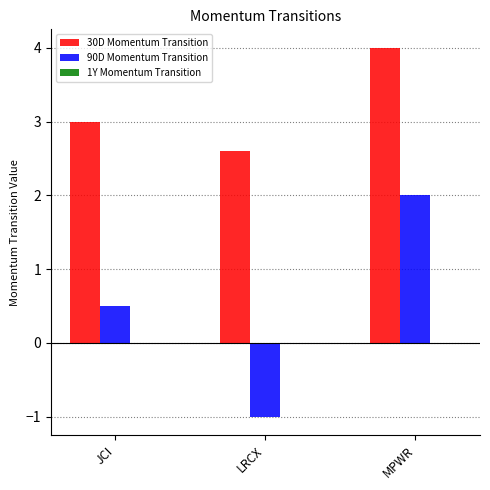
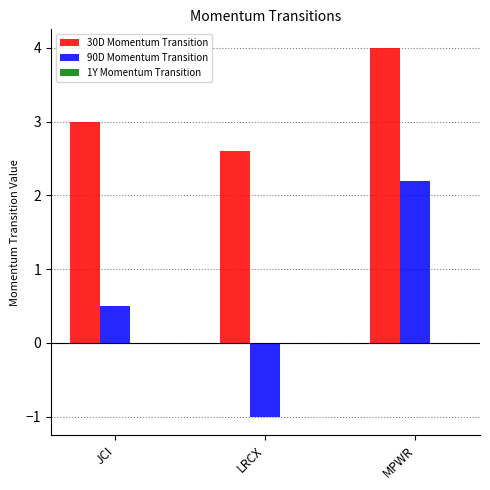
90D Momentum Transition, MPWR: 2.0 -> 2.2
